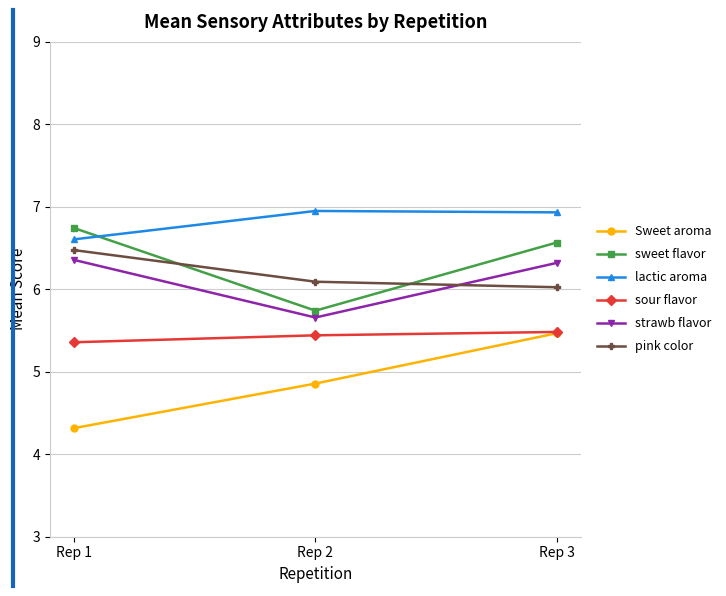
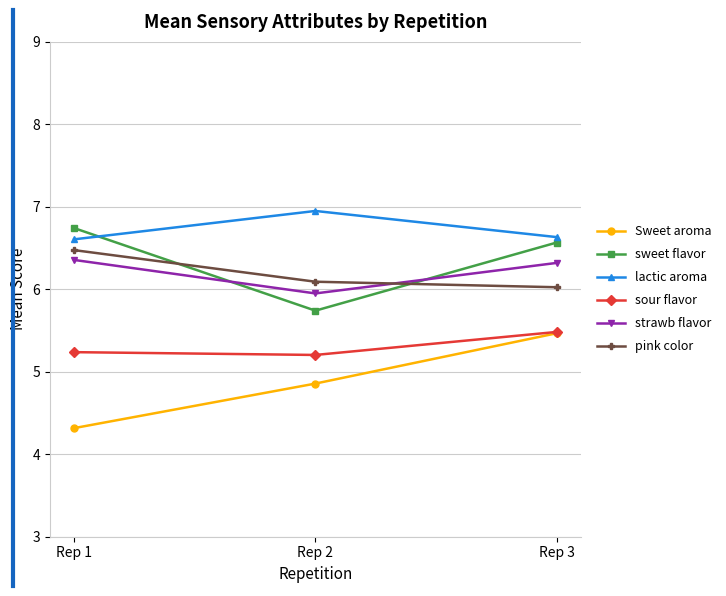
sour flavor, Rep 1: 5.4 -> 5.2
sour flavor, Rep 2: 5.4 -> 5.2
strawb flavor, Rep 2: 5.7 -> 6.0
lactic aroma, Rep 3: 6.9 -> 6.6
